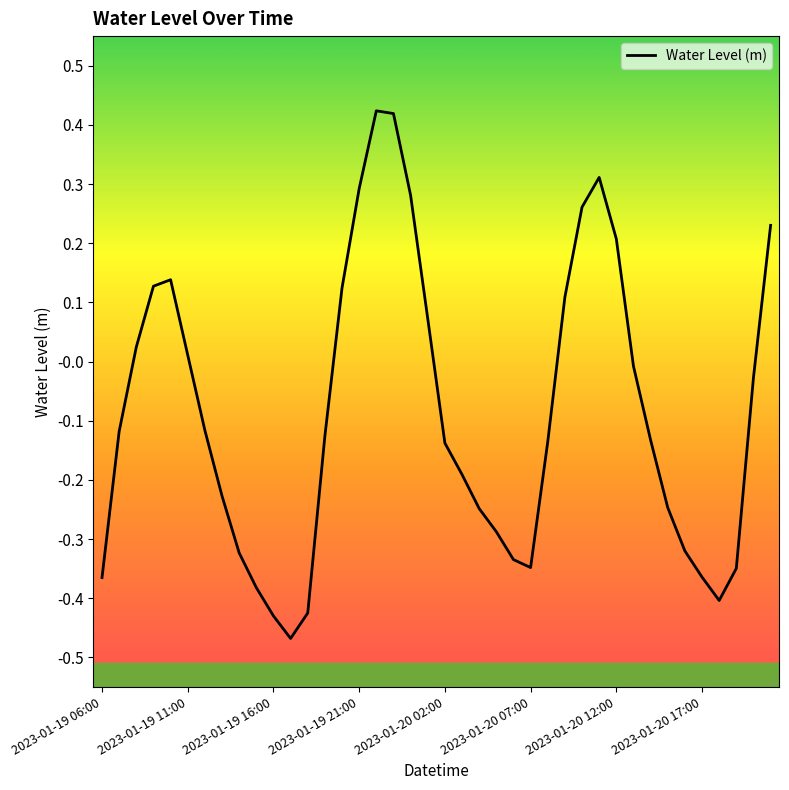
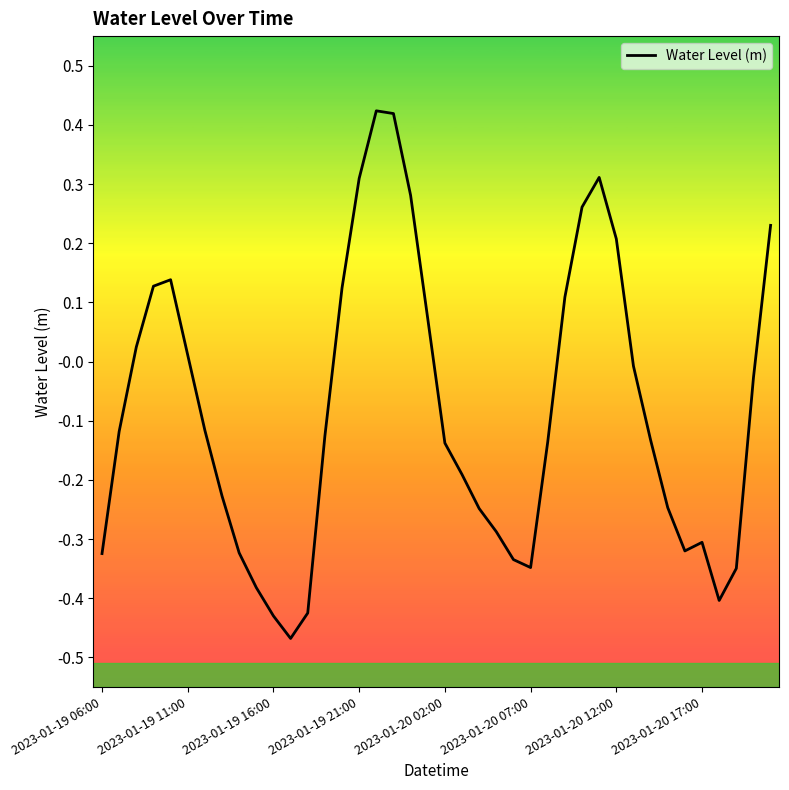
2023-01-19 06:00: -0.37 -> -0.32
2023-01-19 21:00: 0.29 -> 0.31
2023-01-20 17:00: -0.36 -> -0.31
